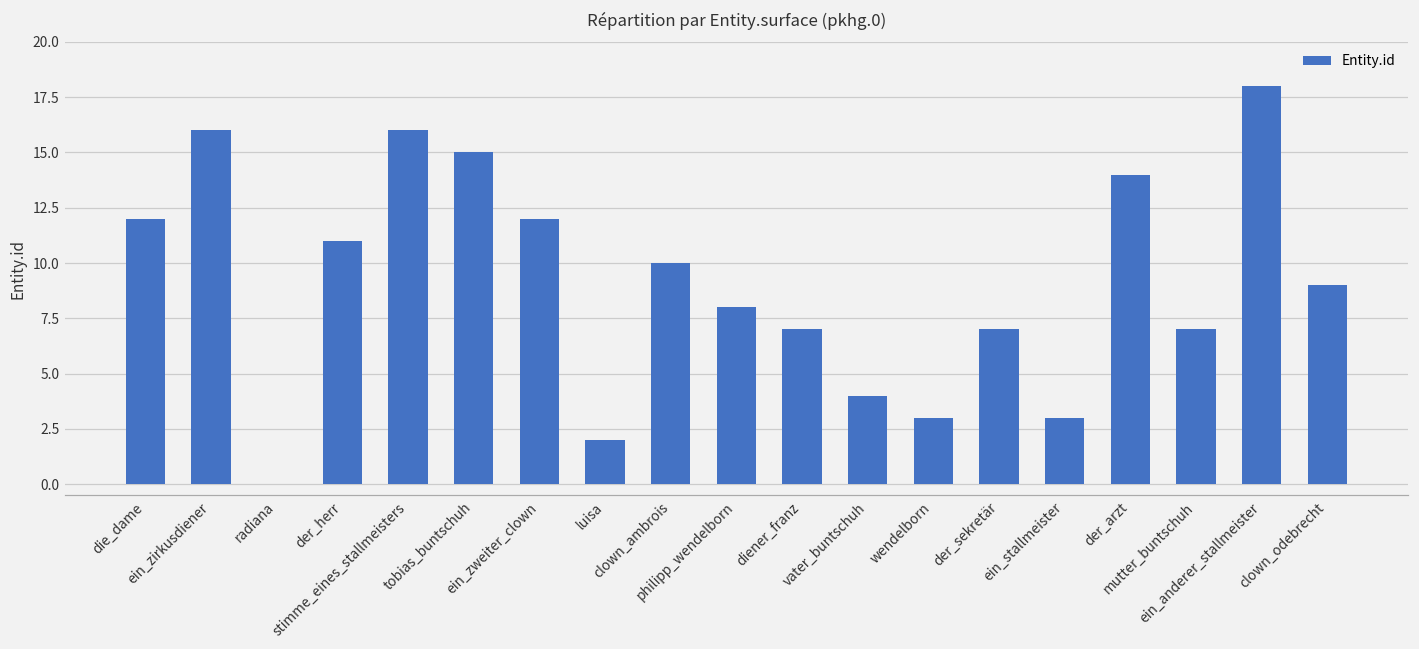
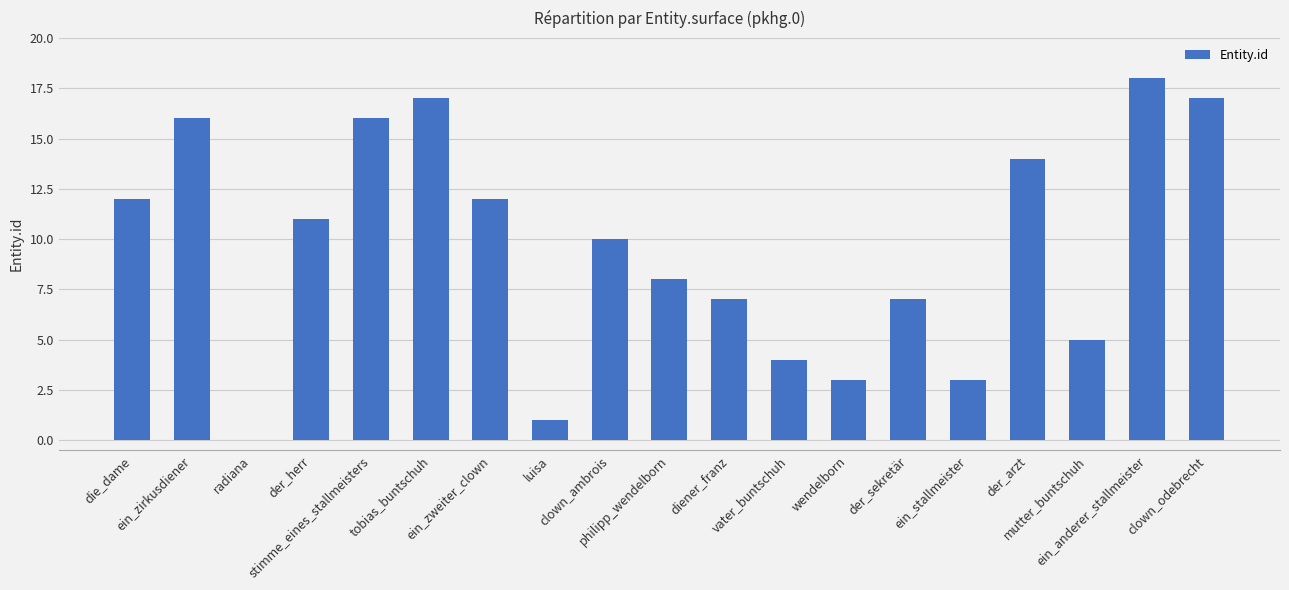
tobias_buntschuh: 15 -> 17
luisa: 2 -> 1
mutter_buntschuh: 7 -> 5
clown_odebrecht: 9 -> 17
